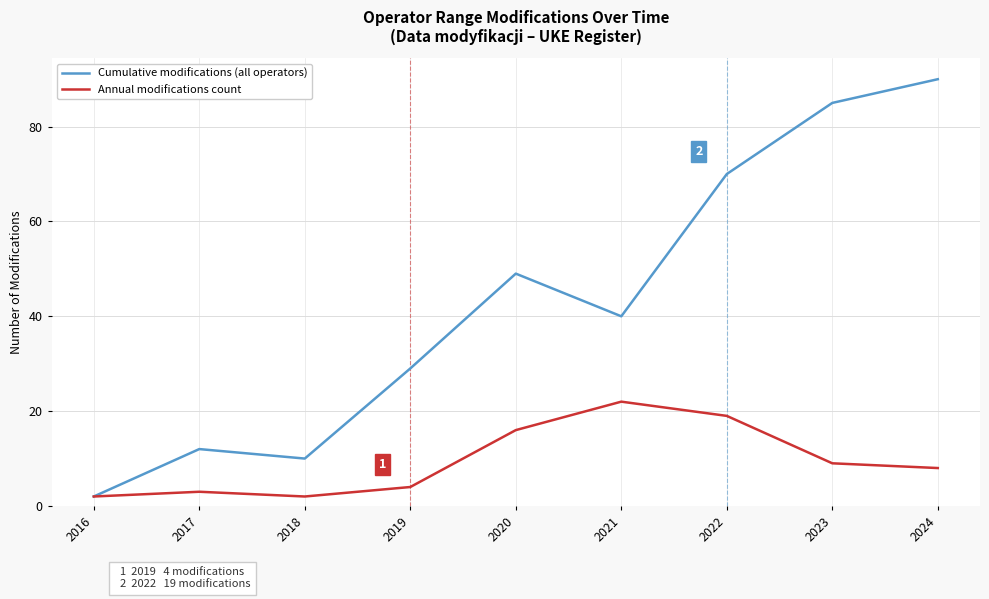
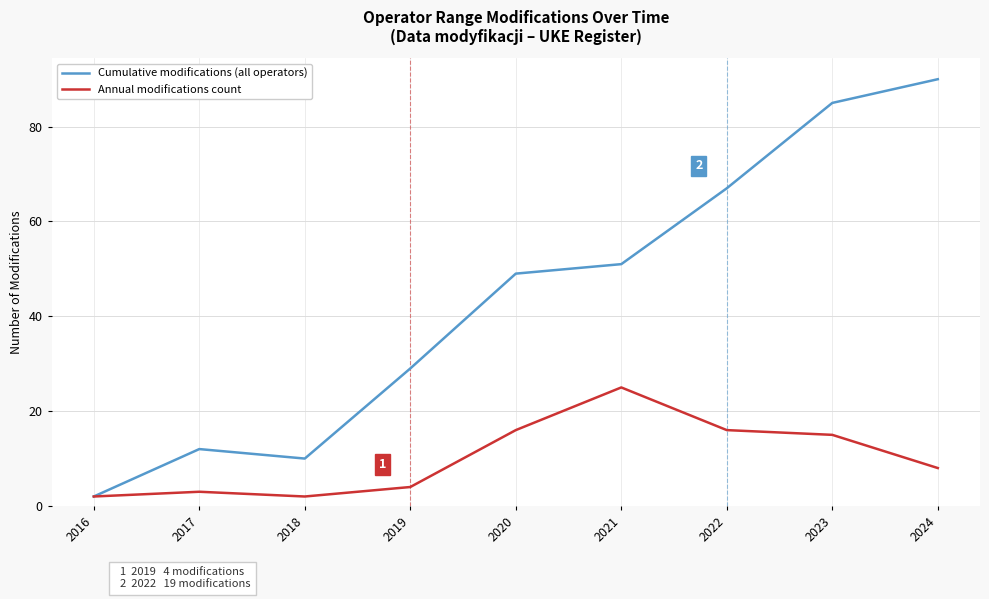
Cumulative modifications (all operators), 2021: 40 -> 51
Annual modifications count, 2021: 22 -> 25
Cumulative modifications (all operators), 2022: 70 -> 67
Annual modifications count, 2022: 19 -> 16
Annual modifications count, 2023: 9 -> 15
